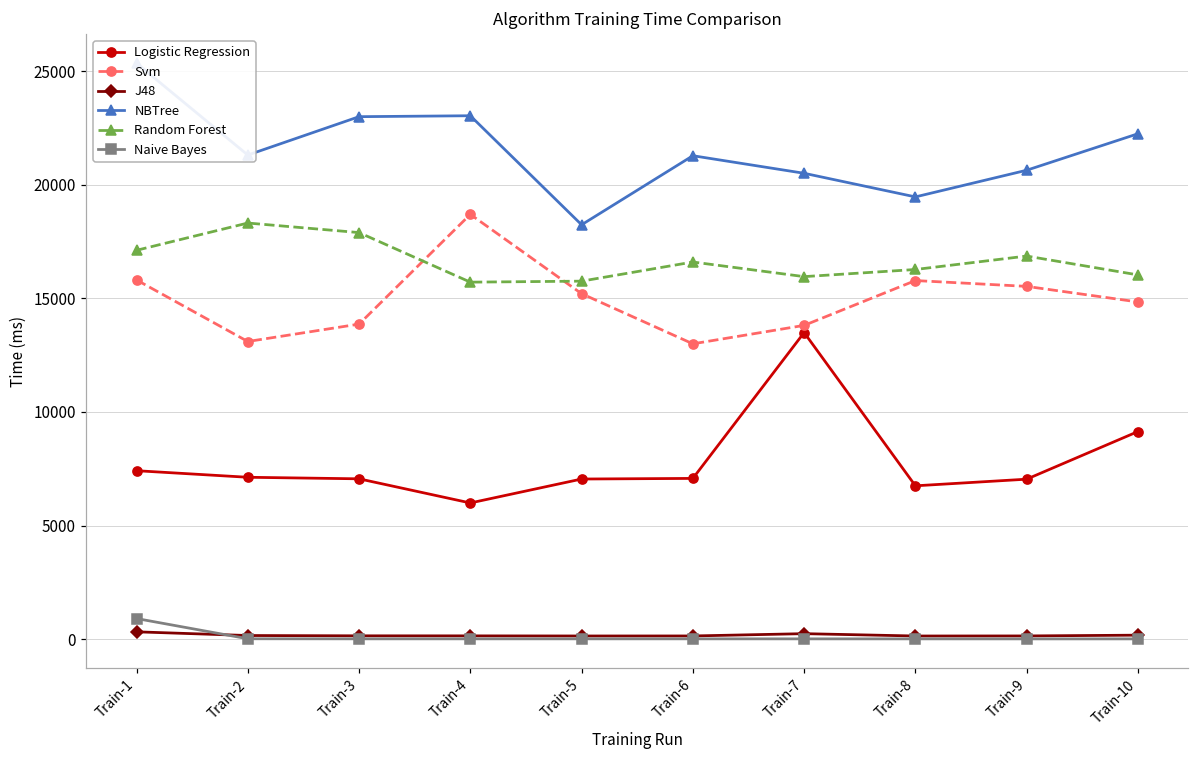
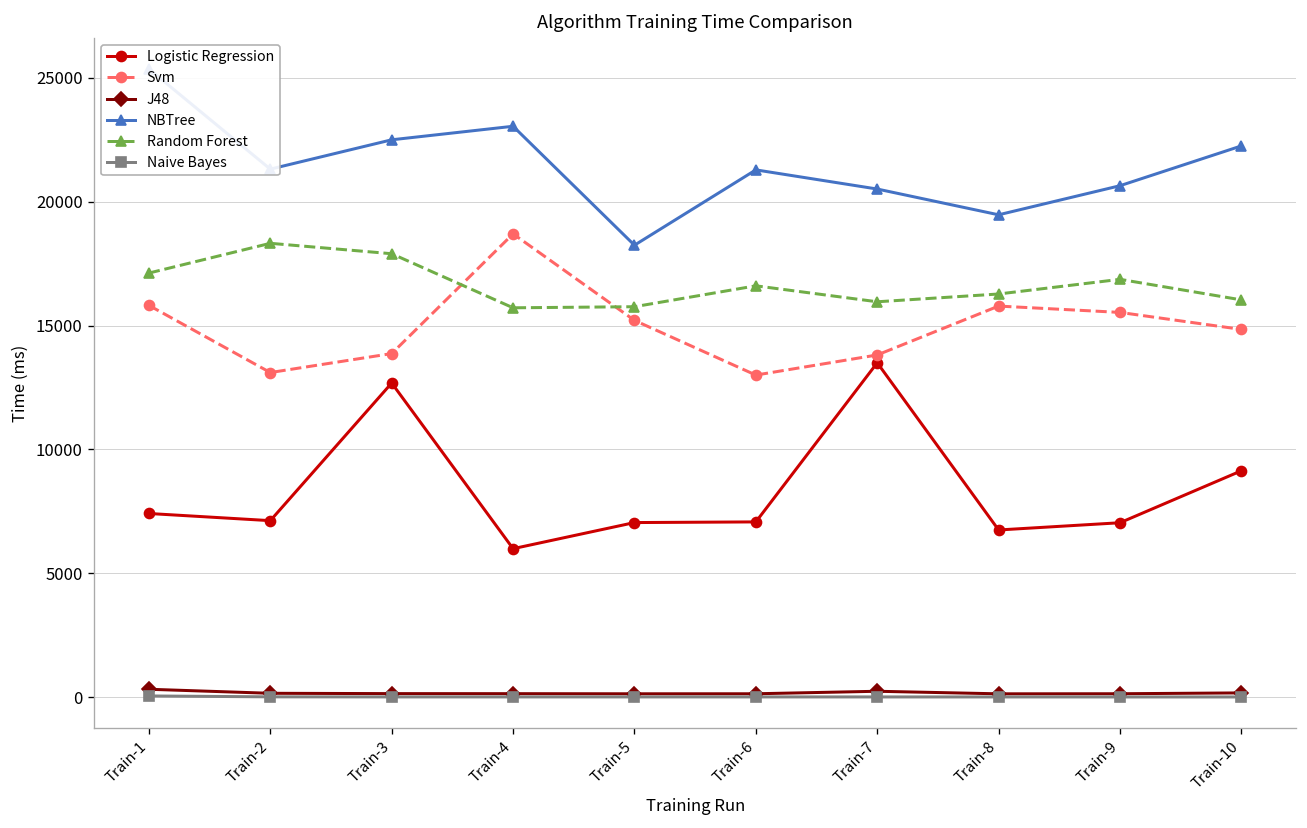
Naive Bayes, Train-1: 900 -> 100
Logistic Regression, Train-3: 7100 -> 12700
NBTree, Train-3: 23000 -> 22500
